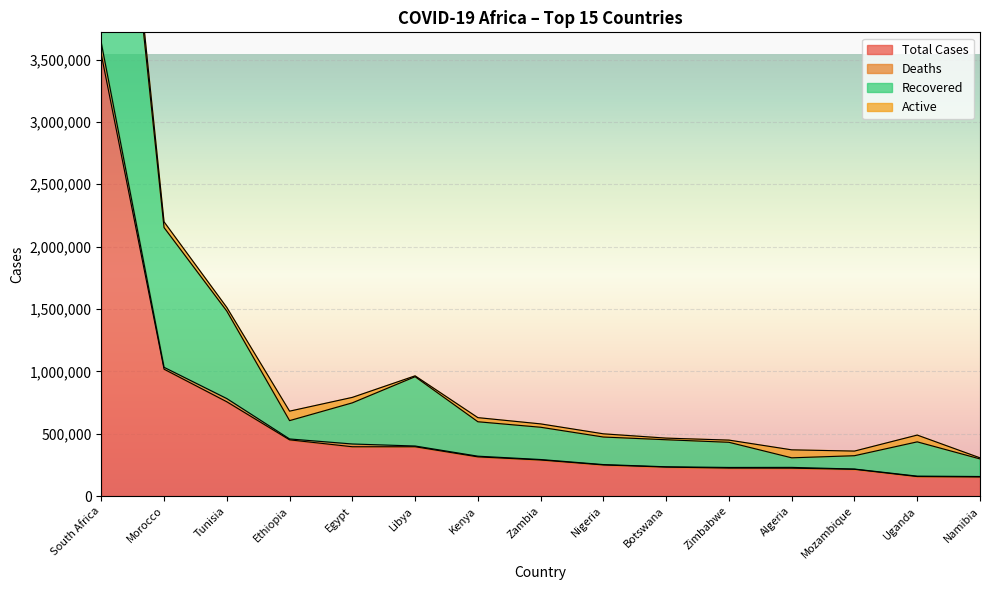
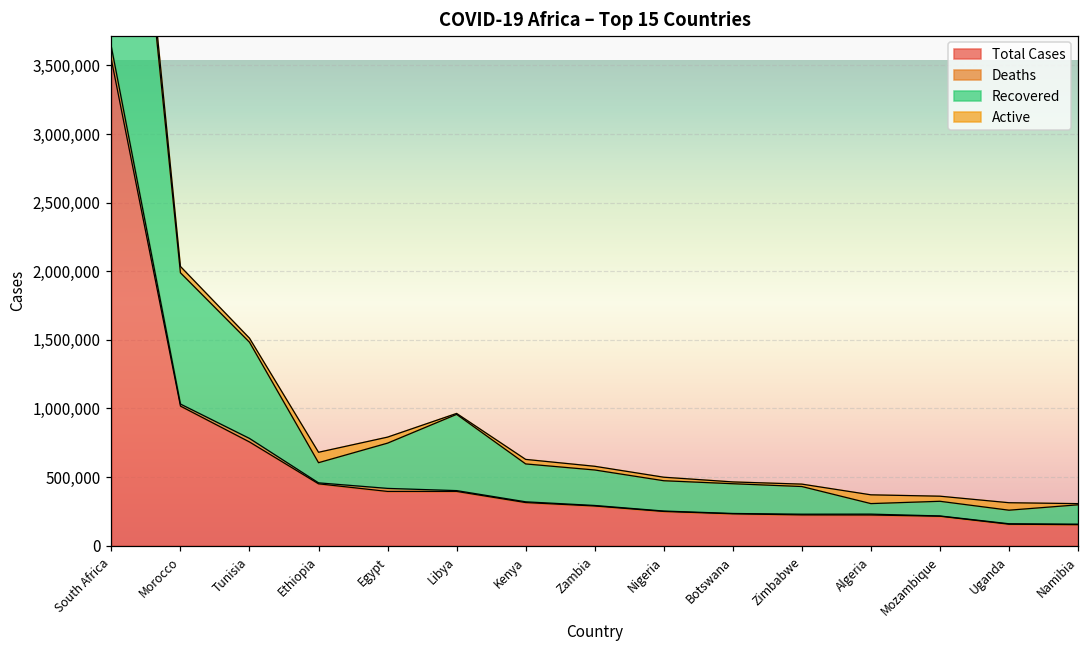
Recovered, Morocco: 1,120,000 -> 960,000
Recovered, Uganda: 270,000 -> 100,000
